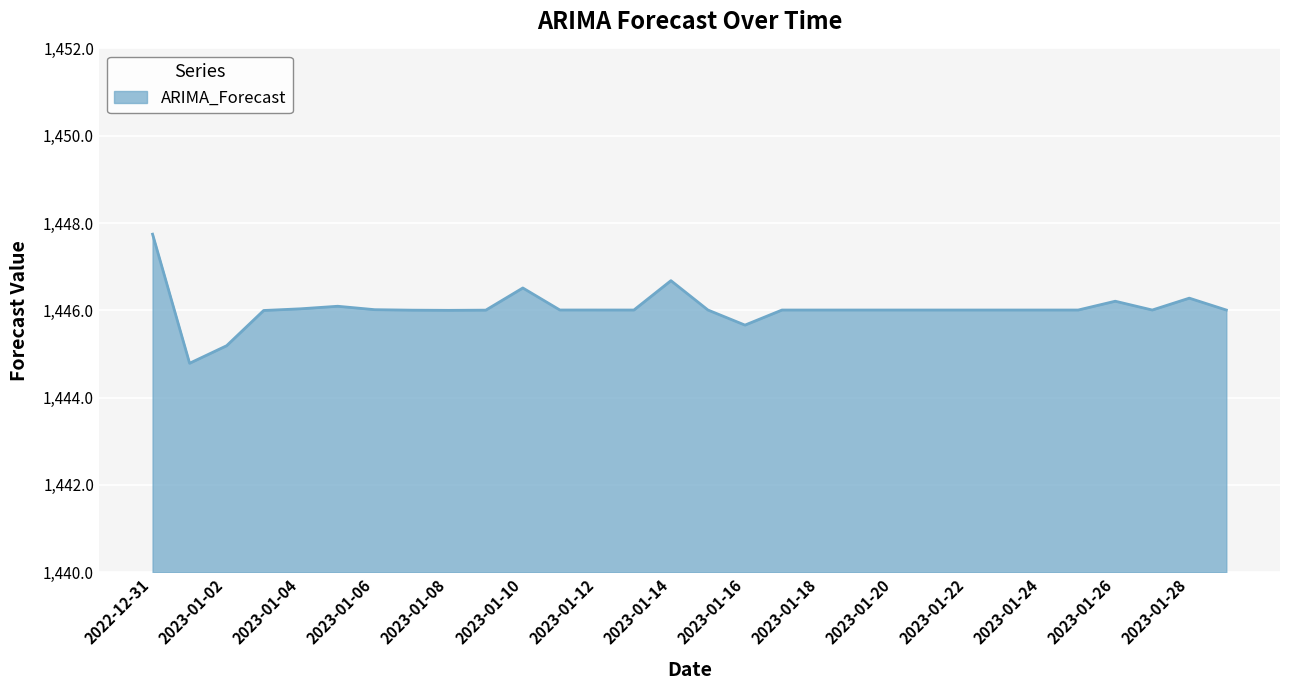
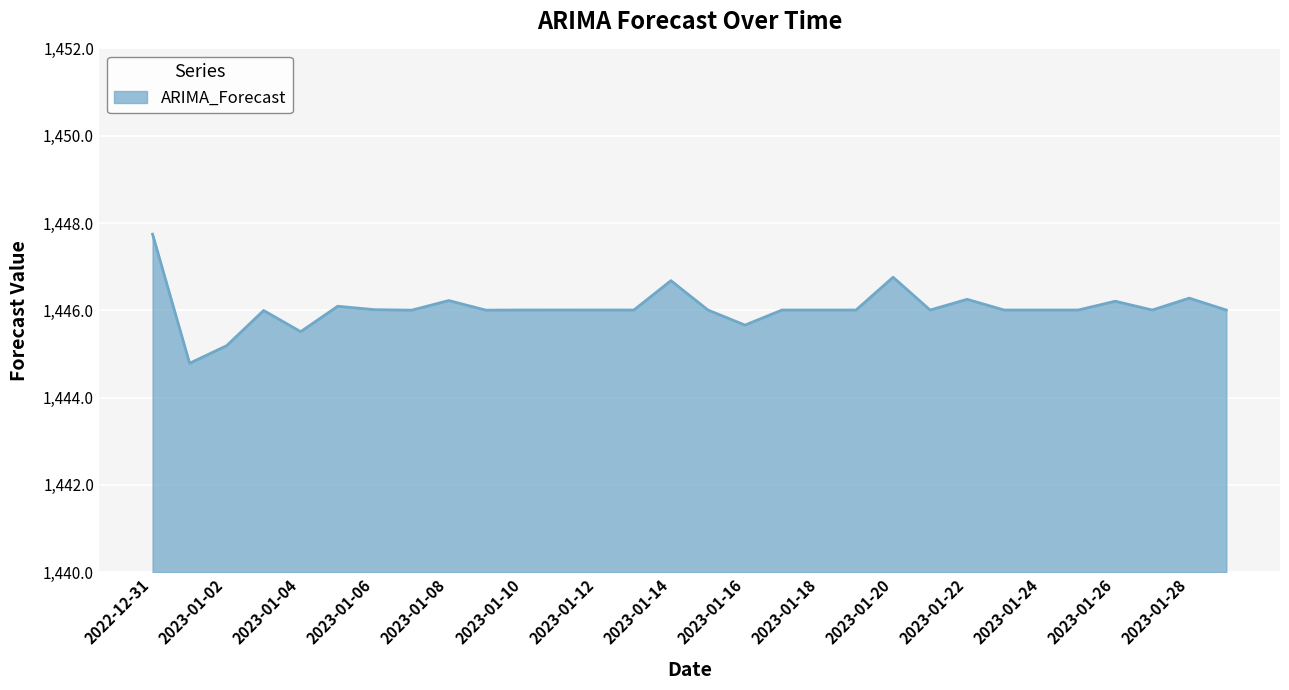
2023-01-04: 1,446.0 -> 1,445.5
2023-01-08: 1,446.0 -> 1,446.2
2023-01-10: 1,446.5 -> 1,446.0
2023-01-20: 1,446.0 -> 1,446.8
2023-01-22: 1,446.0 -> 1,446.3
